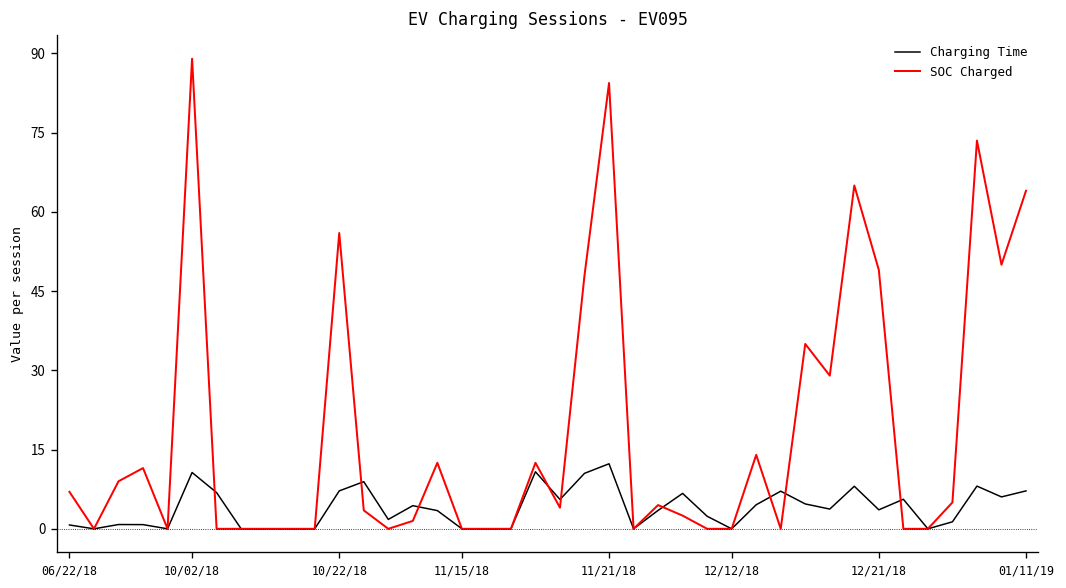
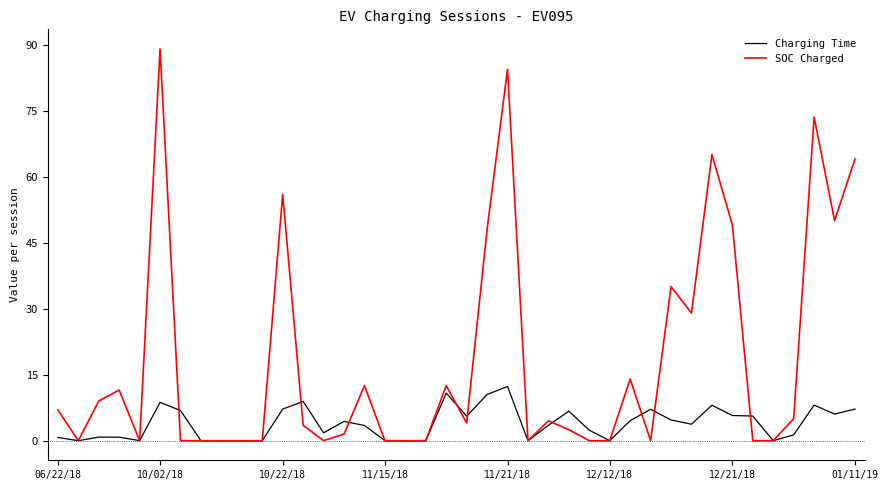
Charging Time, 10/02/18: 11 -> 9
Charging Time, 12/21/18: 4 -> 6
